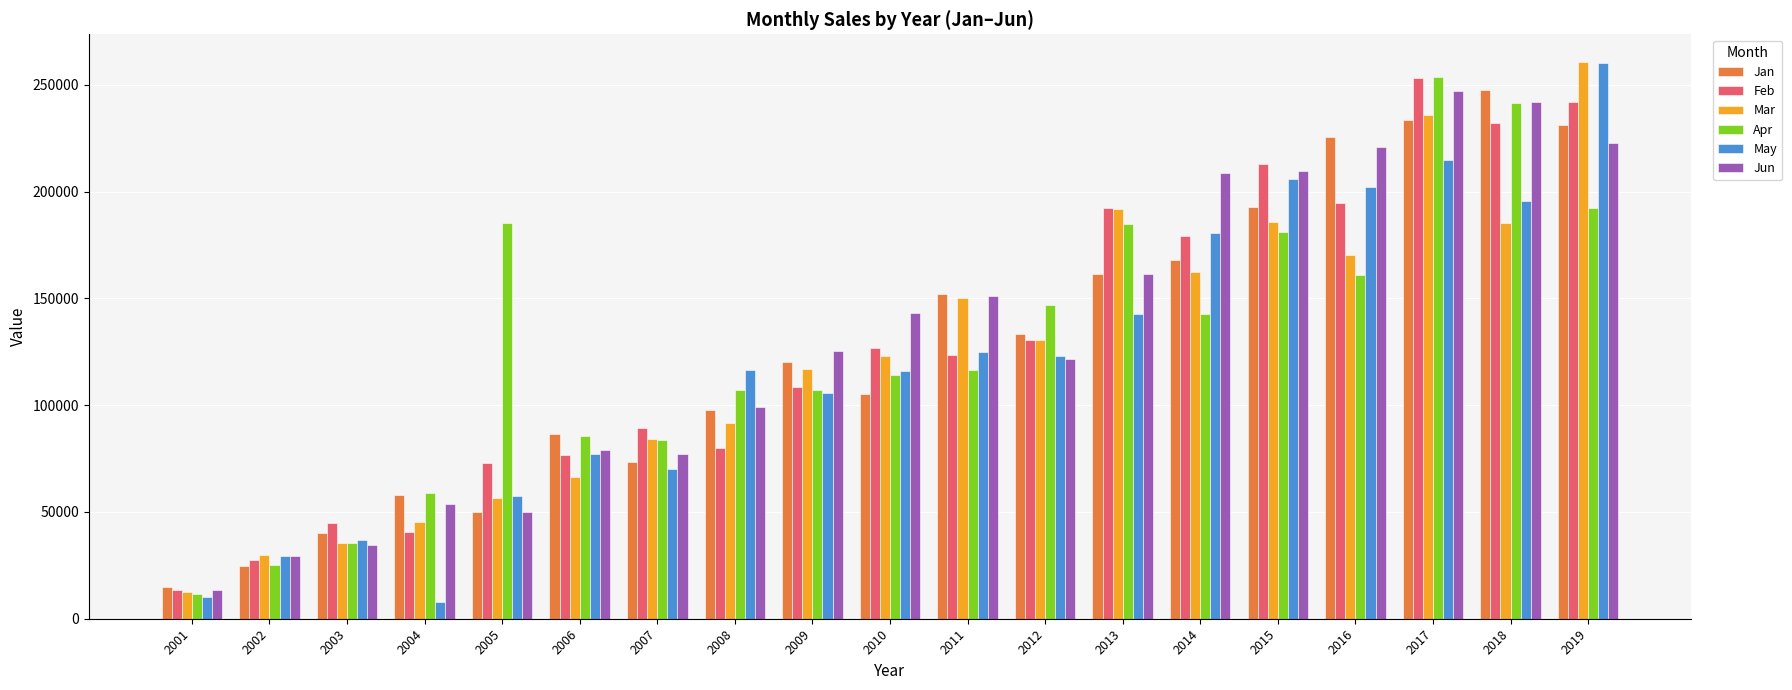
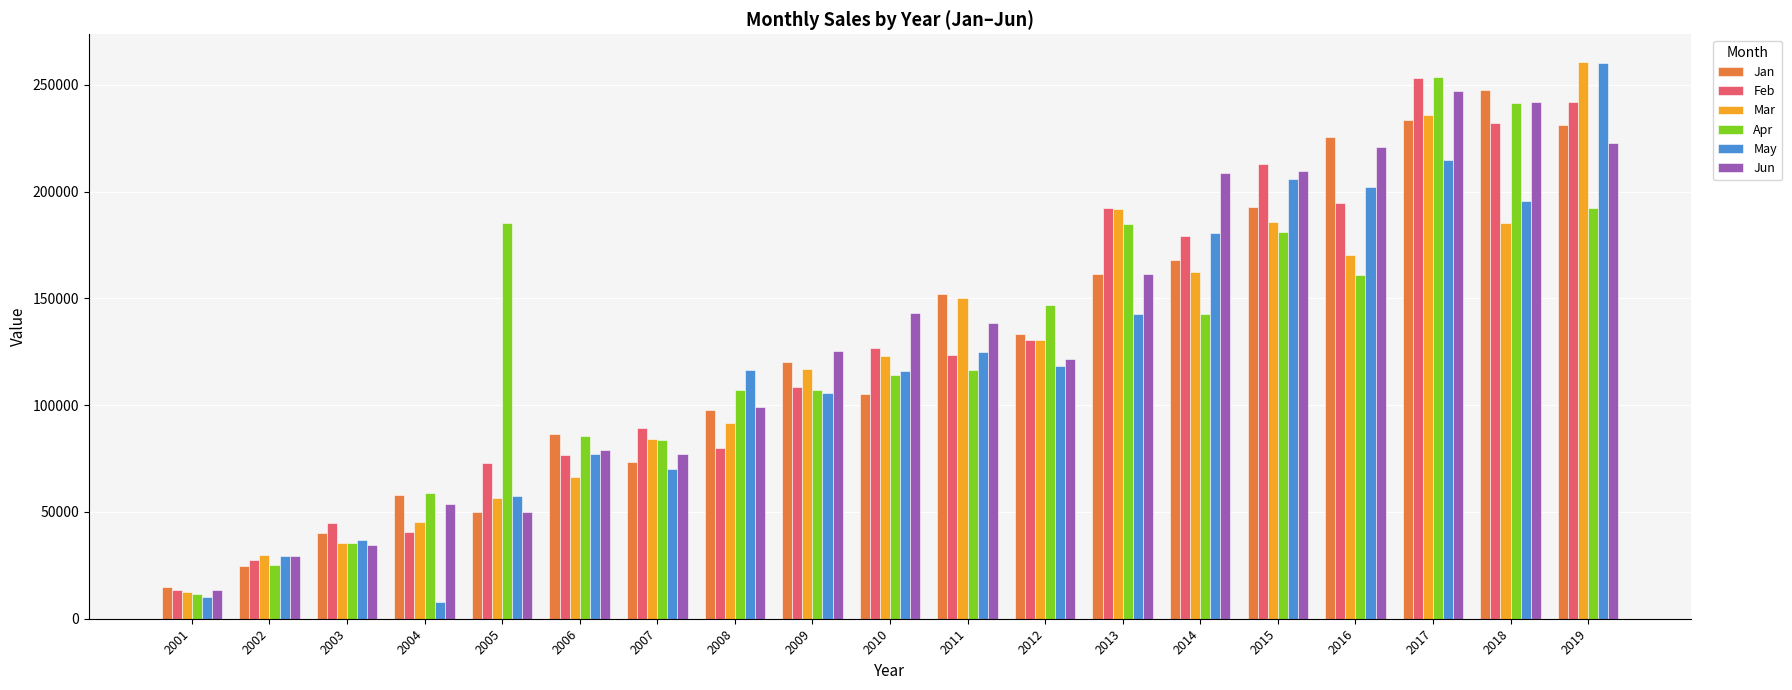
Jun, 2011: 151000 -> 138000
May, 2012: 123000 -> 118000
